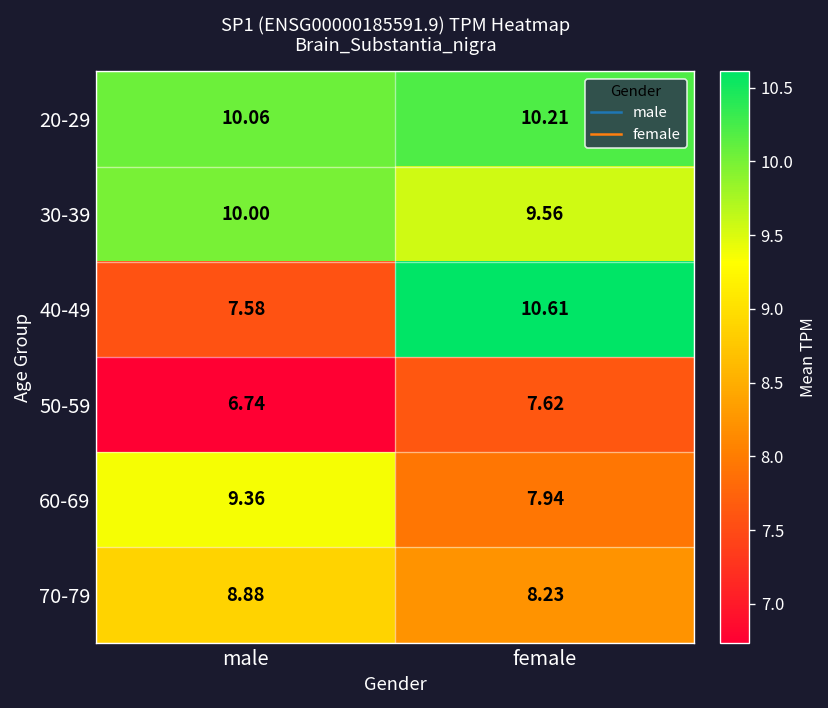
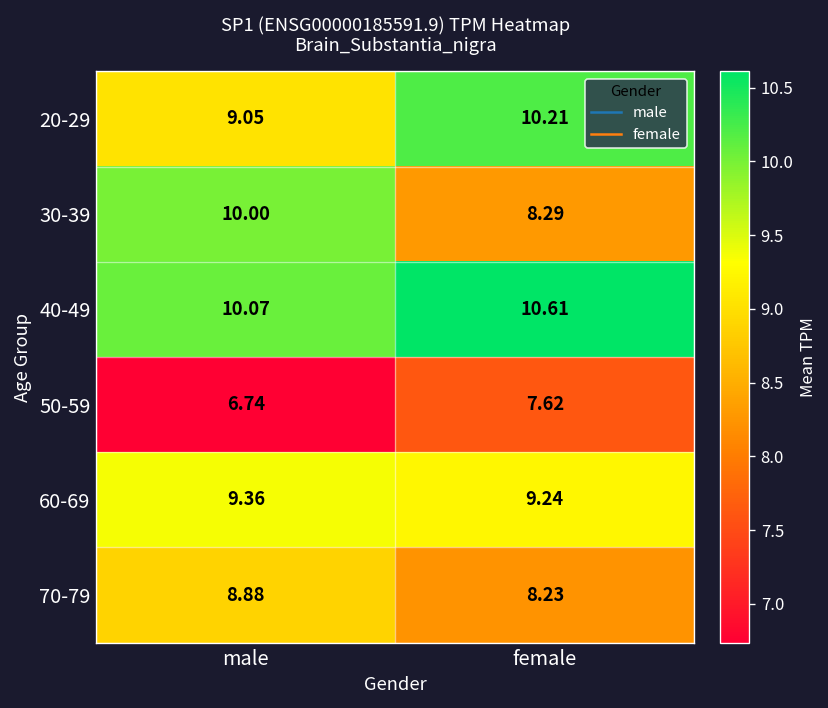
20-29, male: 10.06 -> 9.05
30-39, female: 9.56 -> 8.29
40-49, male: 7.58 -> 10.07
60-69, female: 7.94 -> 9.24
